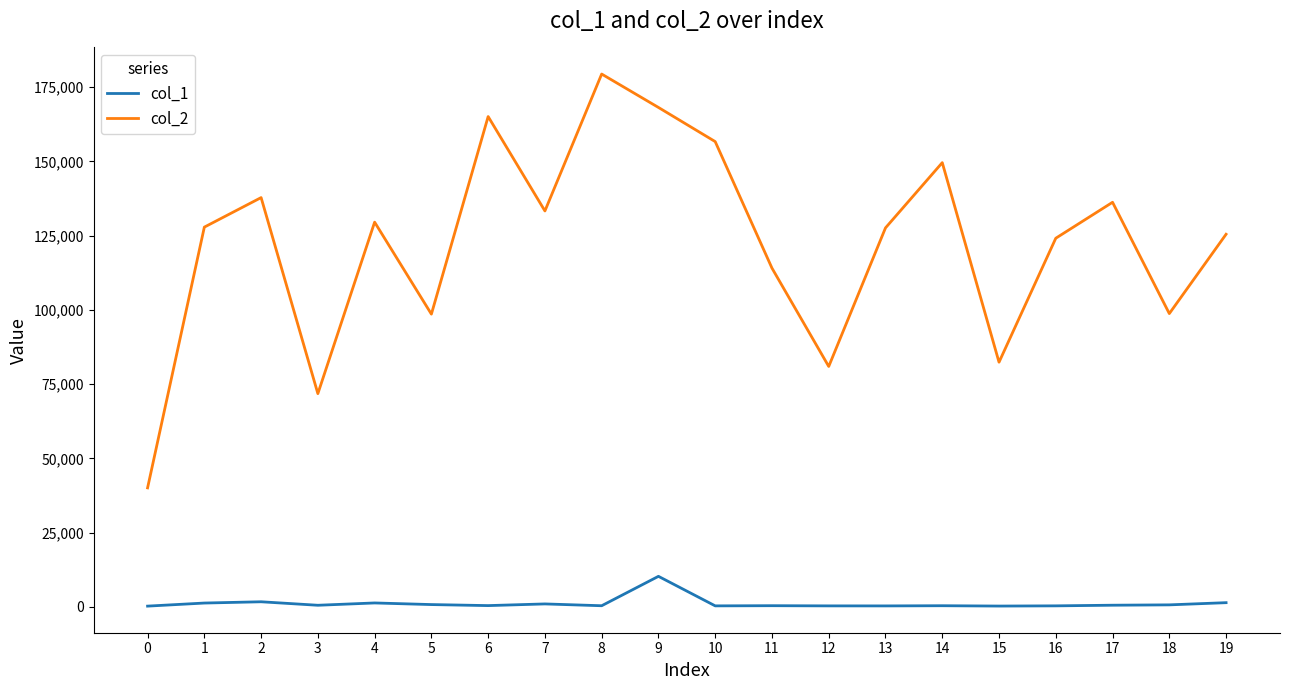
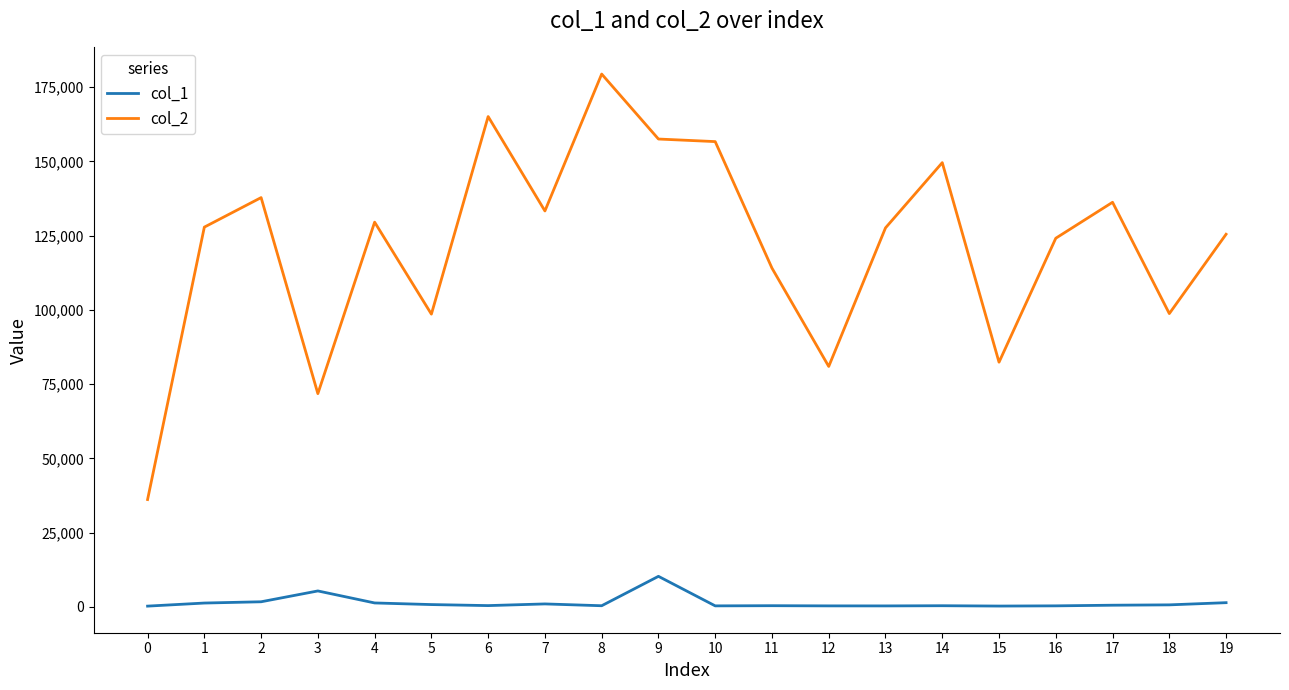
col_2, 0: 40,000 -> 36,000
col_1, 3: 1,000 -> 5,000
col_2, 9: 168,000 -> 158,000
